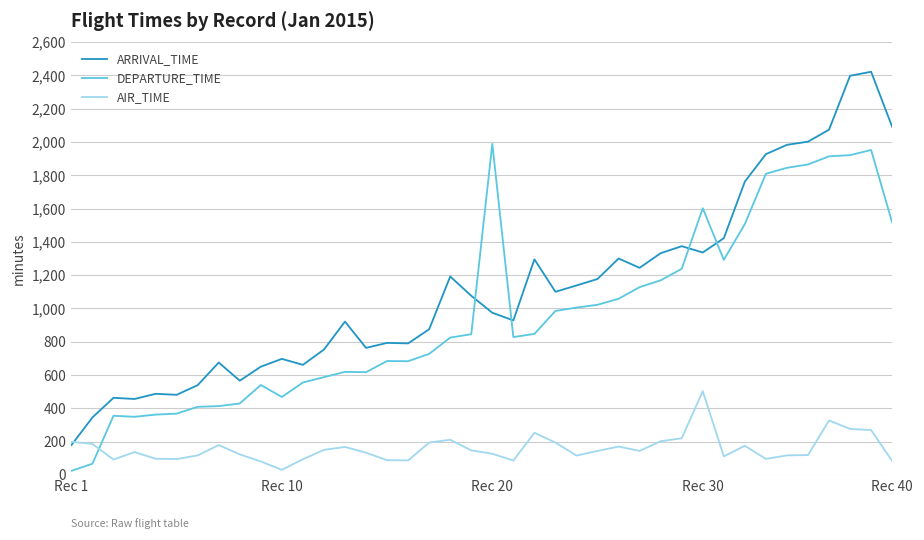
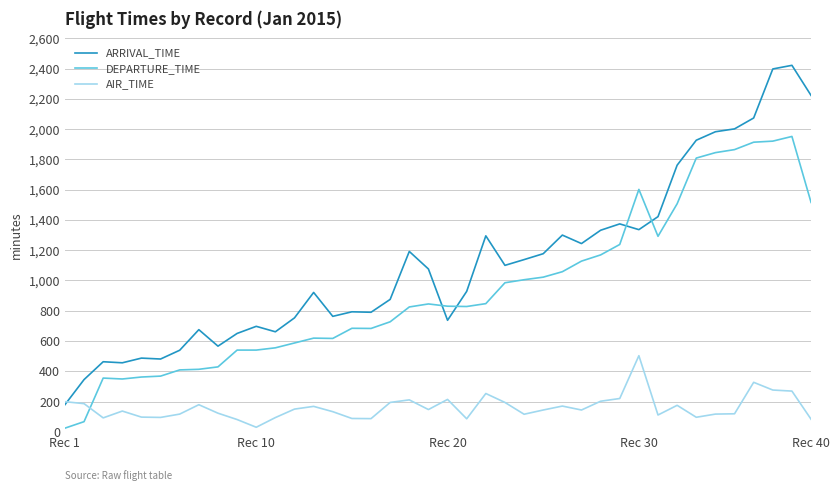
DEPARTURE_TIME, Rec 10: 470 -> 540
ARRIVAL_TIME, Rec 20: 970 -> 740
DEPARTURE_TIME, Rec 20: 1,990 -> 830
AIR_TIME, Rec 20: 130 -> 210
ARRIVAL_TIME, Rec 40: 2,090 -> 2,220
